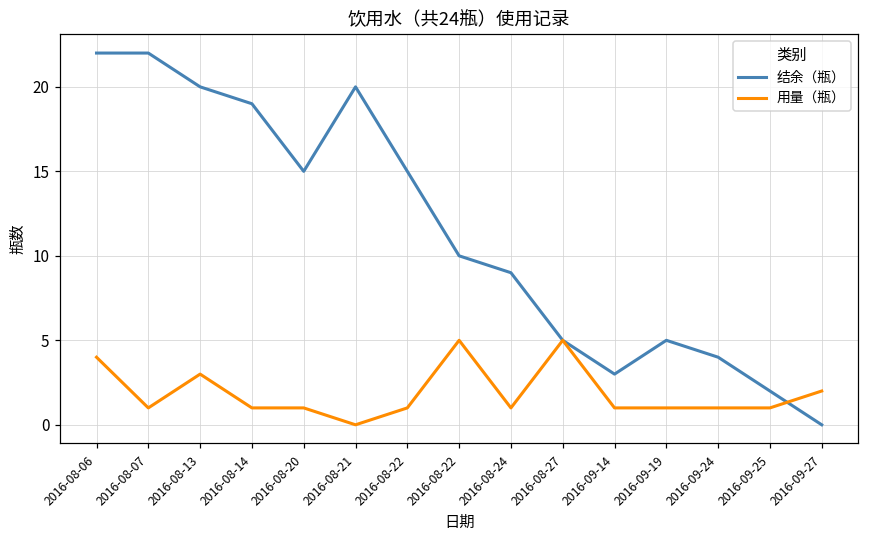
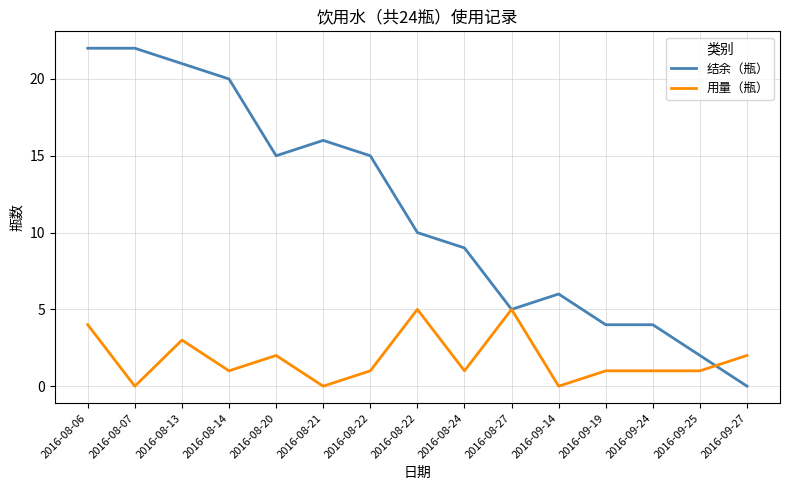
用量（瓶）, 2016-08-07: 1 -> 0
结余（瓶）, 2016-08-13: 20 -> 21
结余（瓶）, 2016-08-14: 19 -> 20
用量（瓶）, 2016-08-20: 1 -> 2
结余（瓶）, 2016-08-21: 20 -> 16
结余（瓶）, 2016-09-14: 3 -> 6
用量（瓶）, 2016-09-14: 1 -> 0
结余（瓶）, 2016-09-19: 5 -> 4
